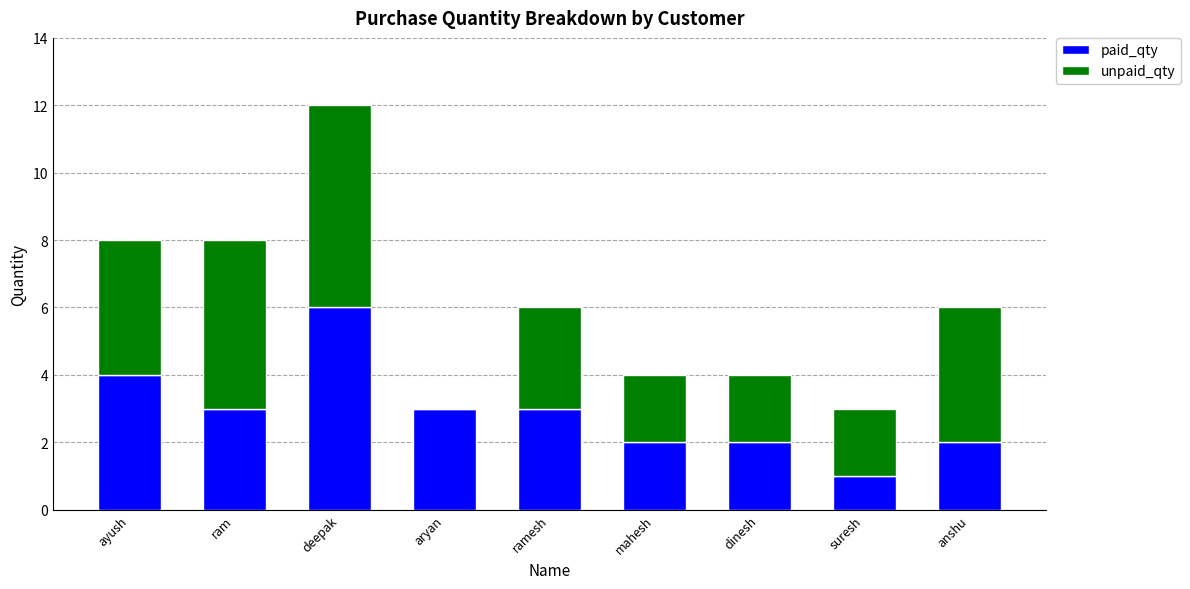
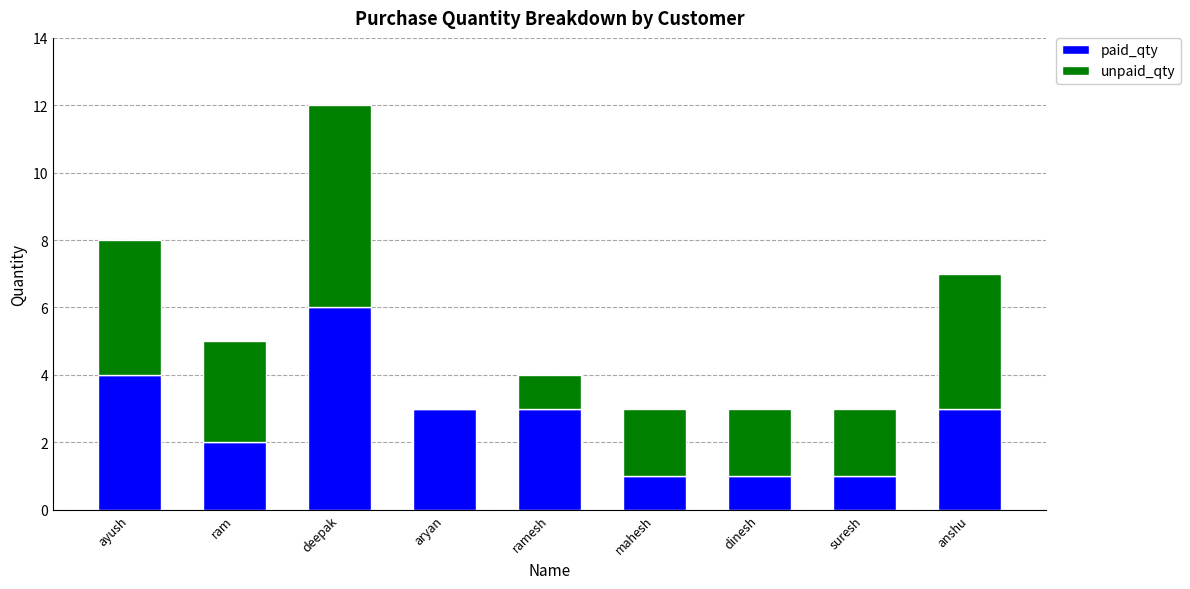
paid_qty, ram: 3 -> 2
unpaid_qty, ram: 5 -> 3
unpaid_qty, ramesh: 3 -> 1
paid_qty, mahesh: 2 -> 1
paid_qty, dinesh: 2 -> 1
paid_qty, anshu: 2 -> 3
